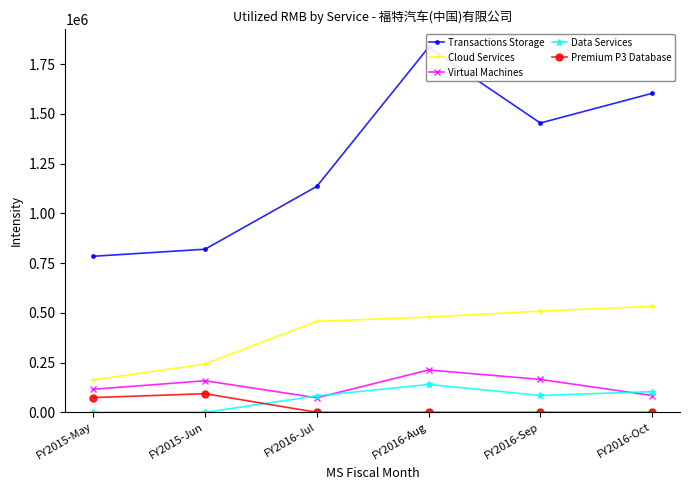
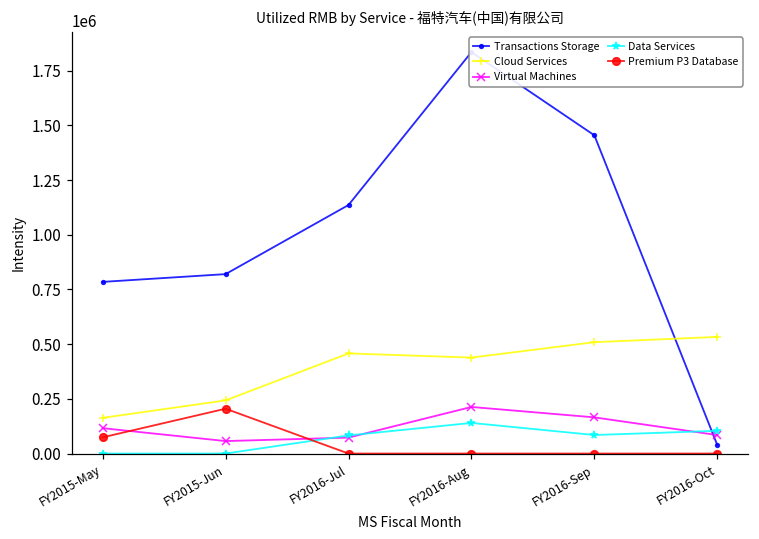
Virtual Machines, FY2015-Jun: 160000 -> 60000
Premium P3 Database, FY2015-Jun: 90000 -> 200000
Cloud Services, FY2016-Aug: 480000 -> 440000
Transactions Storage, FY2016-Oct: 1600000 -> 40000
